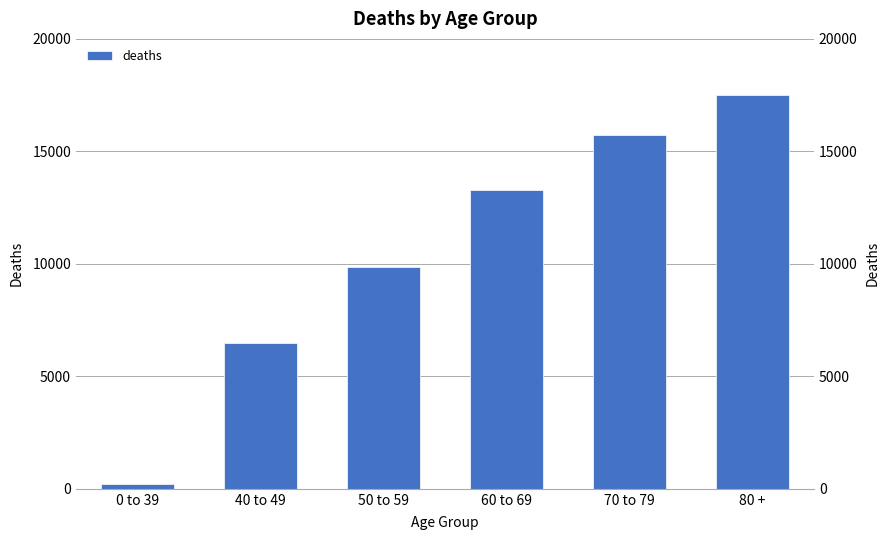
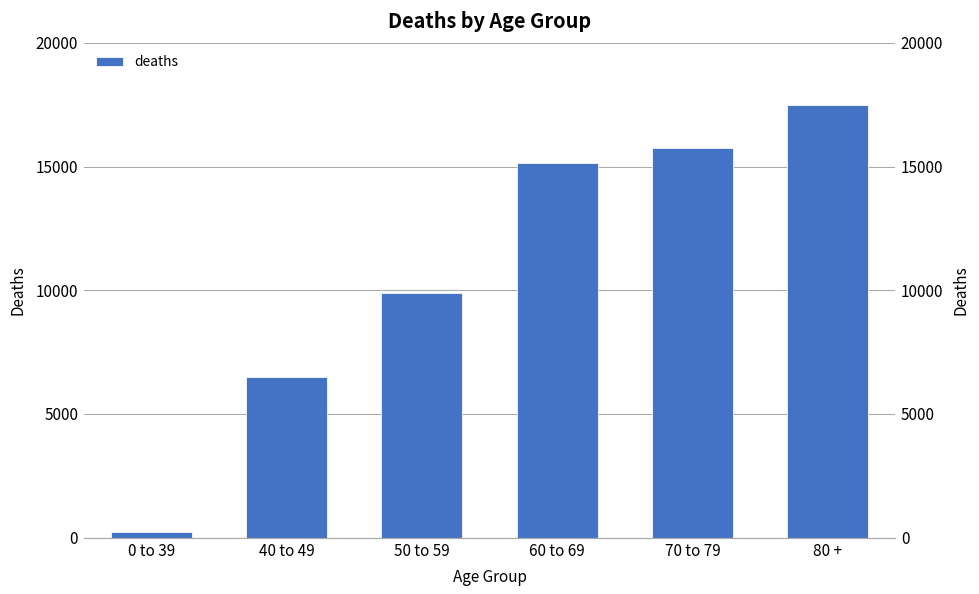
60 to 69: 13300 -> 15200
